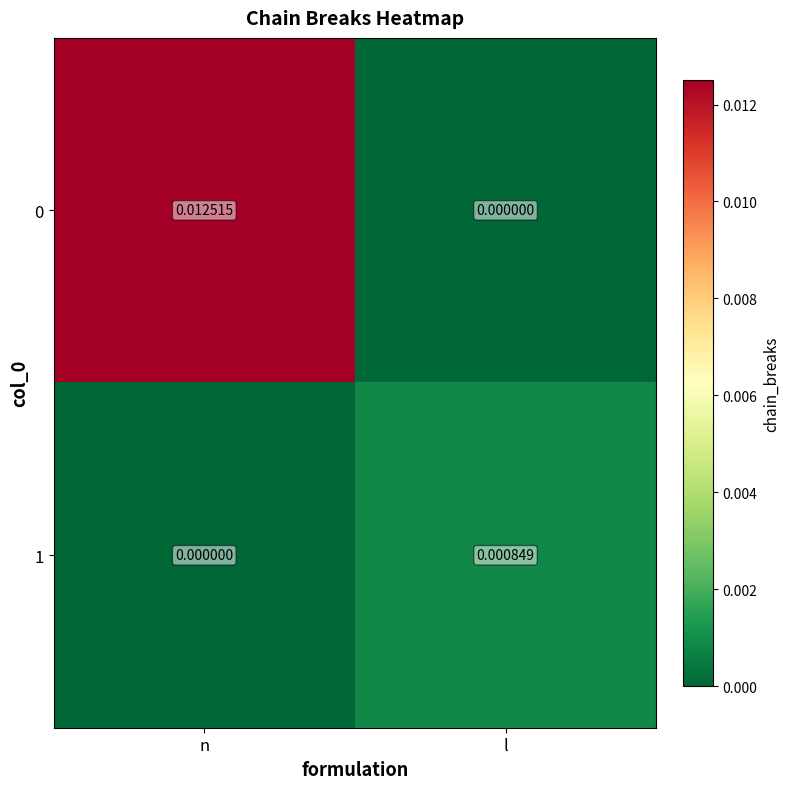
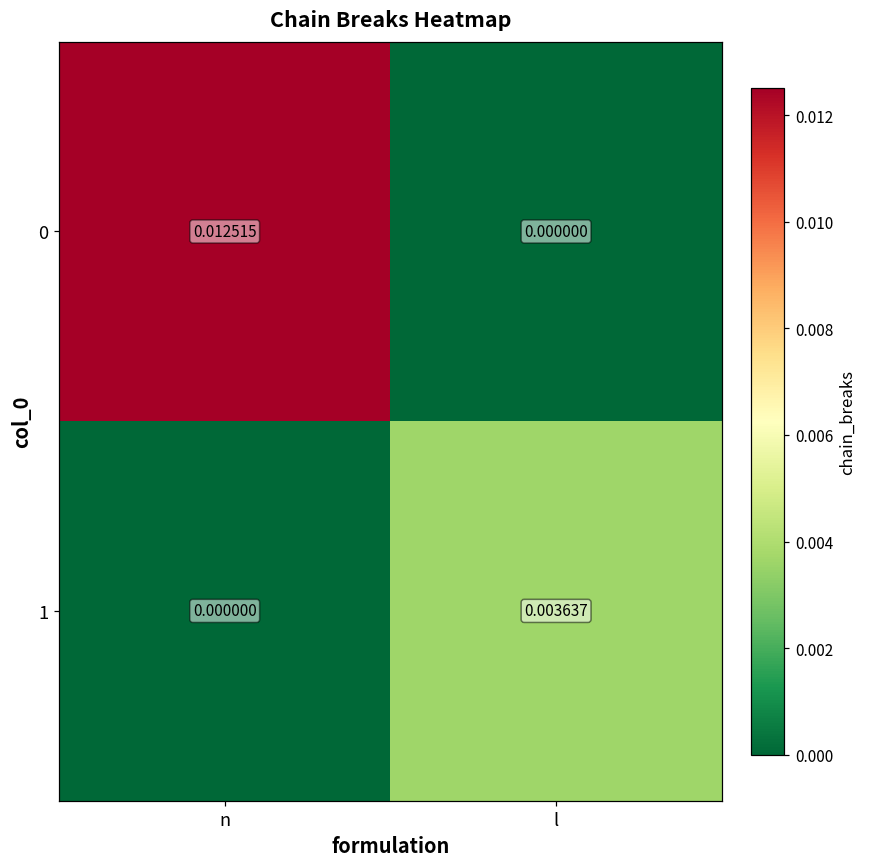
1, l: 0.000849 -> 0.003637
